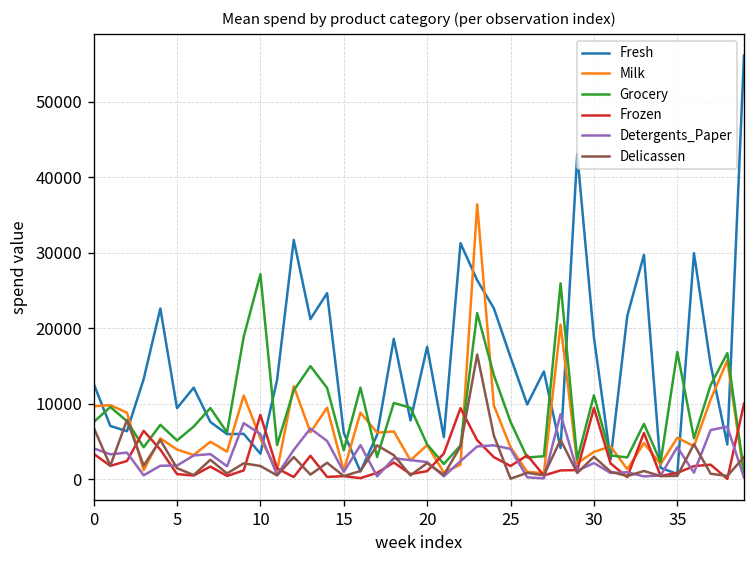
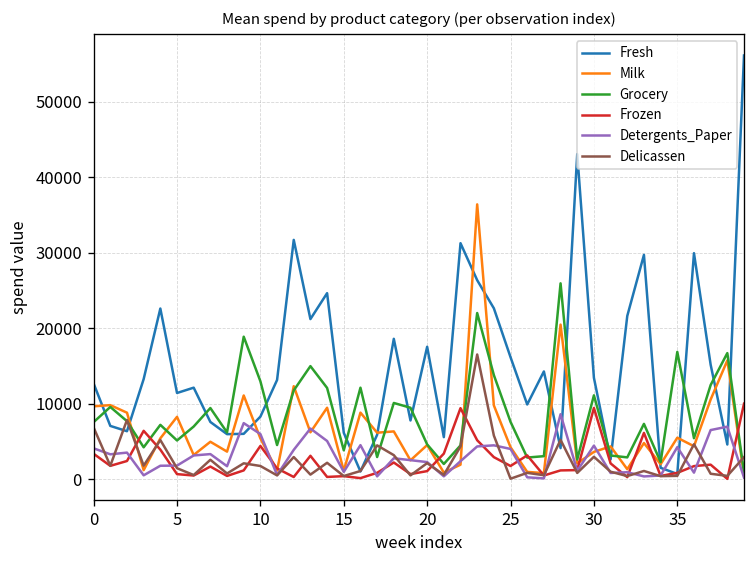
Fresh, 5: 9000 -> 11000
Milk, 5: 4000 -> 8000
Fresh, 10: 3000 -> 8000
Grocery, 10: 27000 -> 13000
Frozen, 10: 9000 -> 4000
Fresh, 30: 19000 -> 13000
Detergents_Paper, 30: 2000 -> 4000
